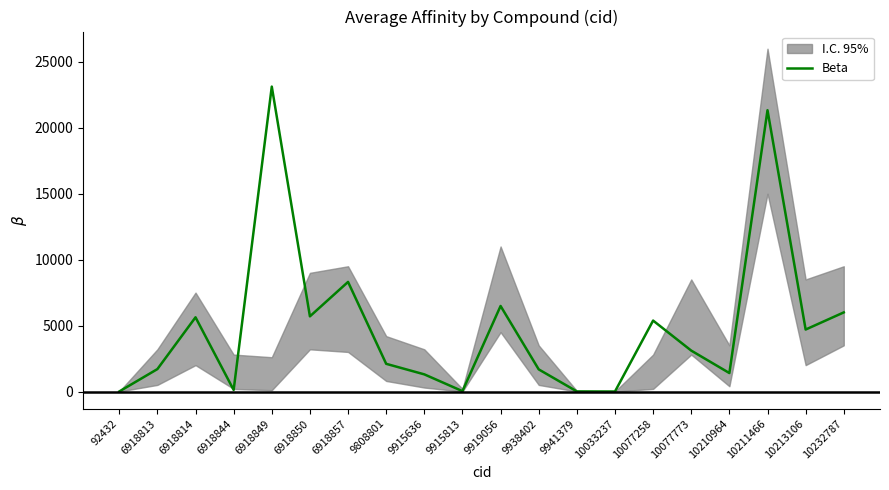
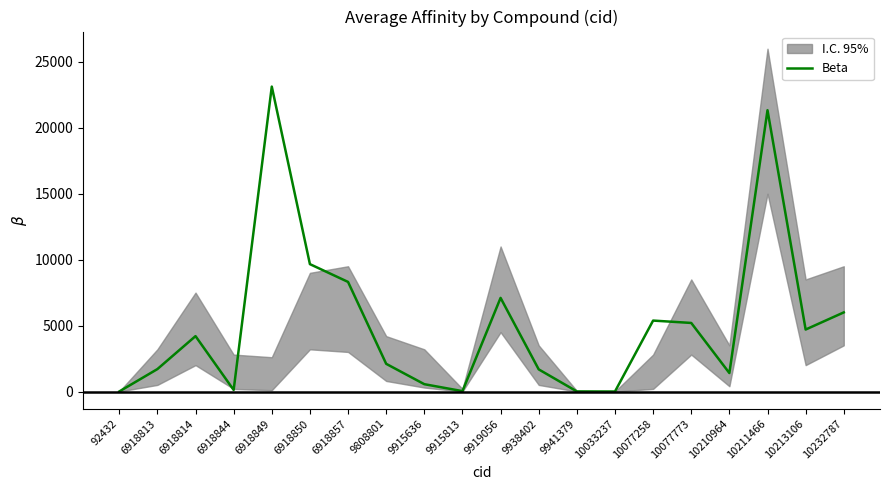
Beta, 6918814: 5600 -> 4200
Beta, 6918850: 5700 -> 9700
Beta, 9915636: 1300 -> 600
Beta, 9919056: 6500 -> 7100
Beta, 10077773: 3100 -> 5200
